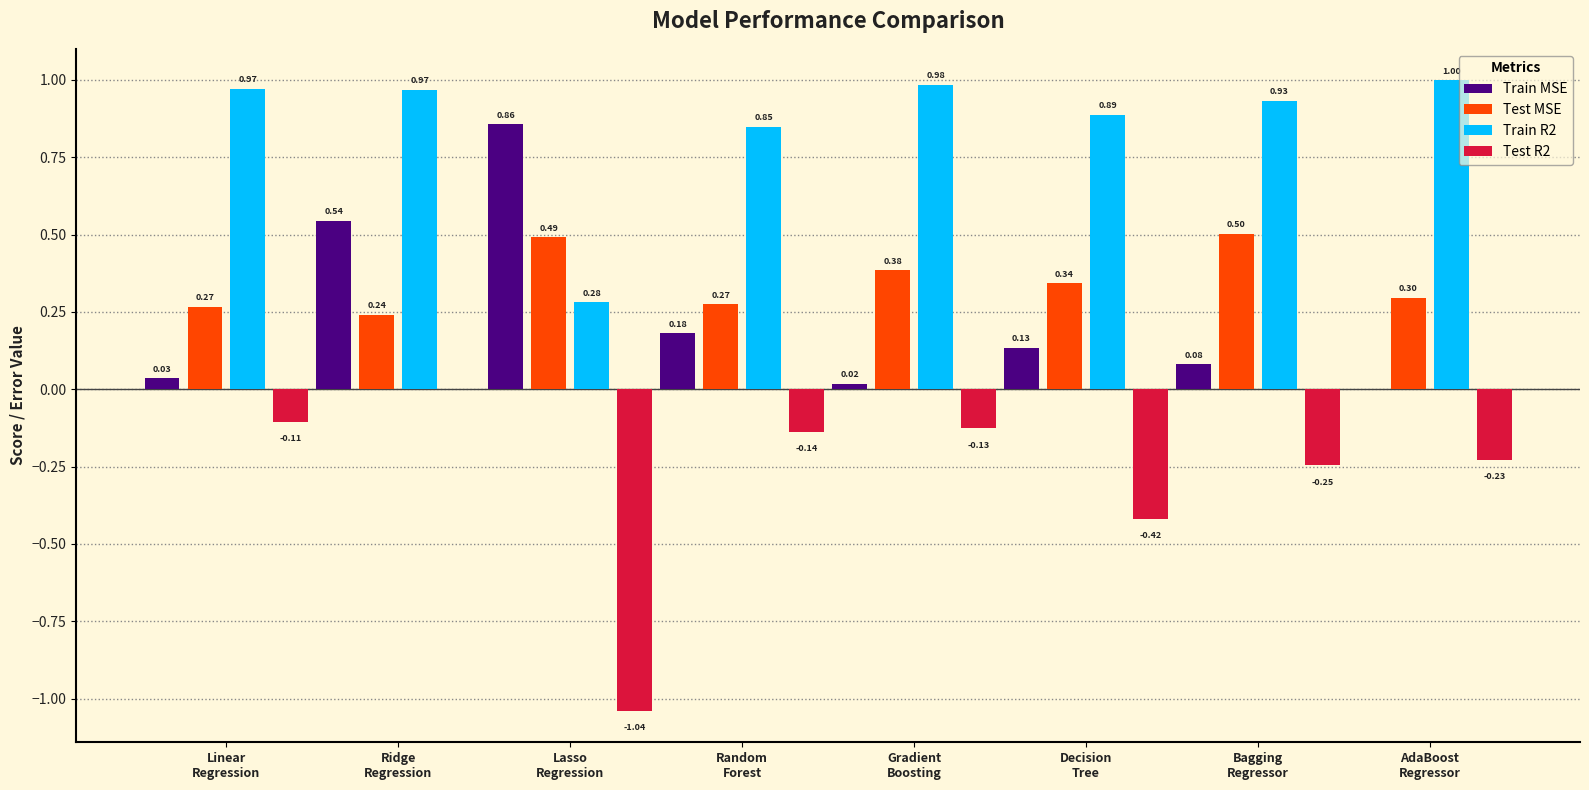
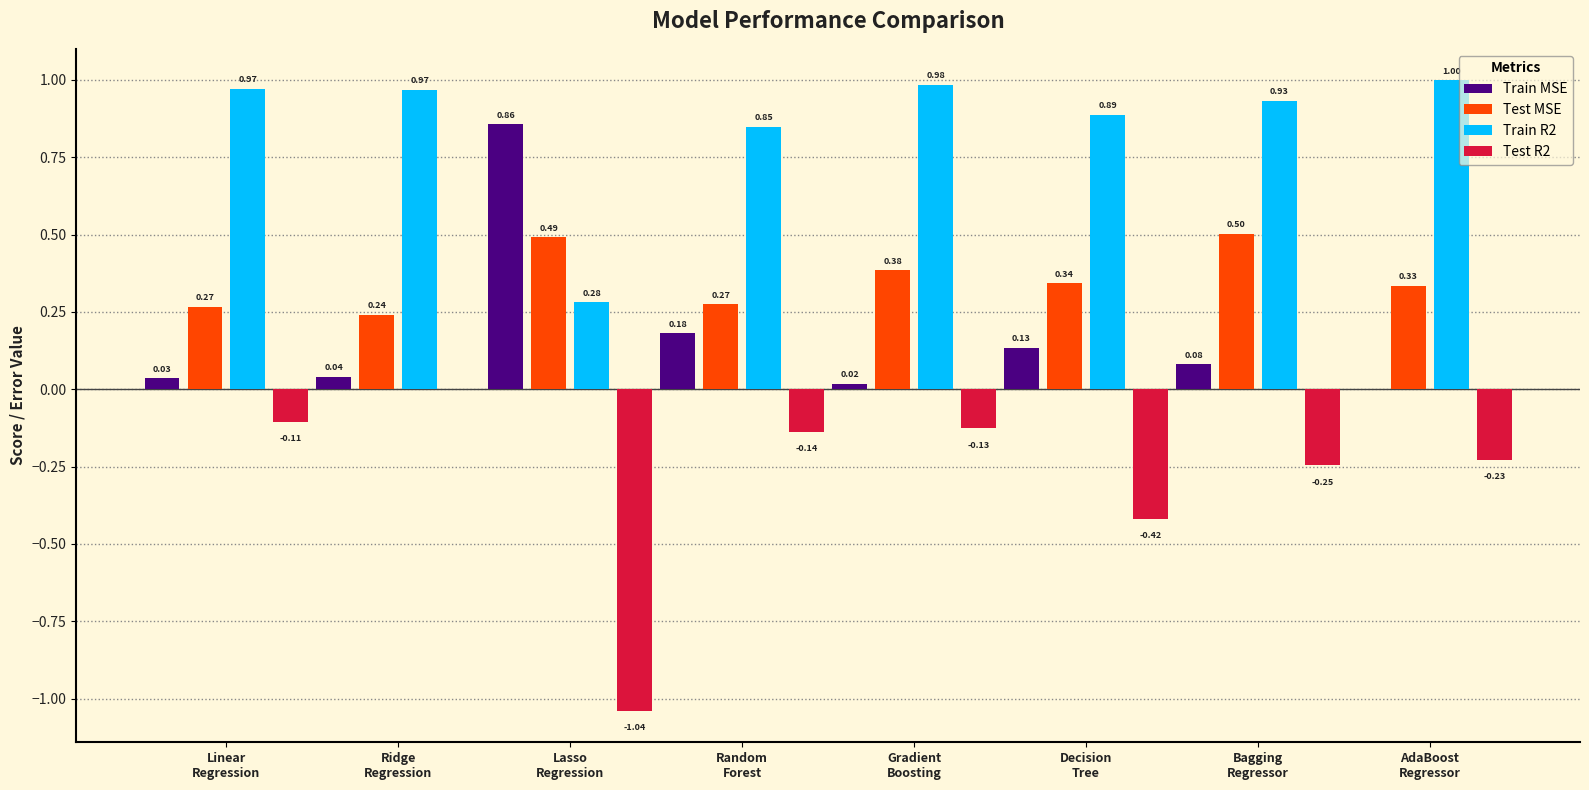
Train MSE, Ridge Regression: 0.54 -> 0.04
Test MSE, AdaBoost Regressor: 0.30 -> 0.33
